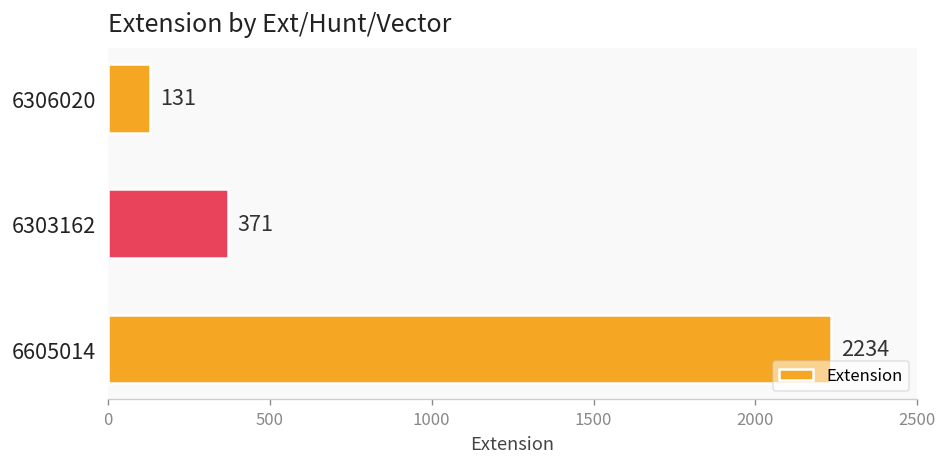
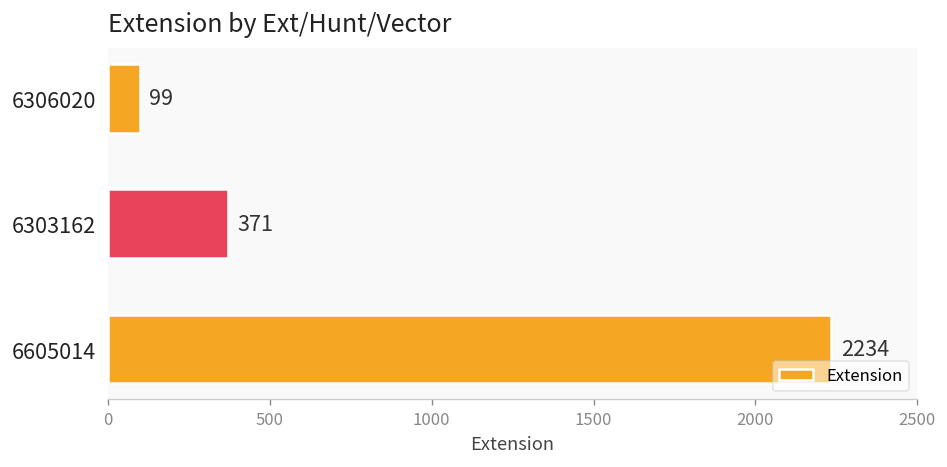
6306020: 131 -> 99
